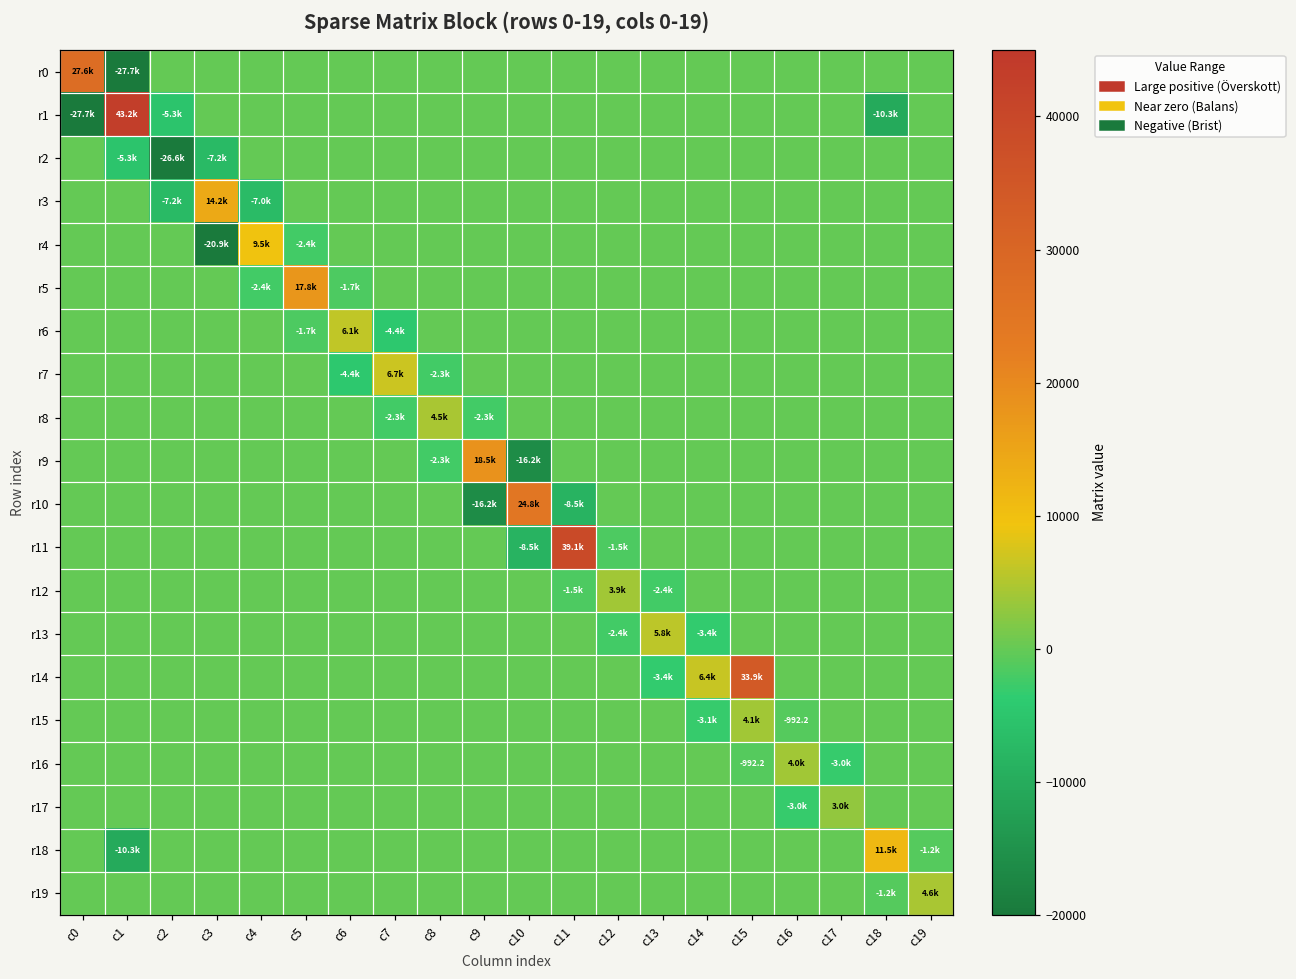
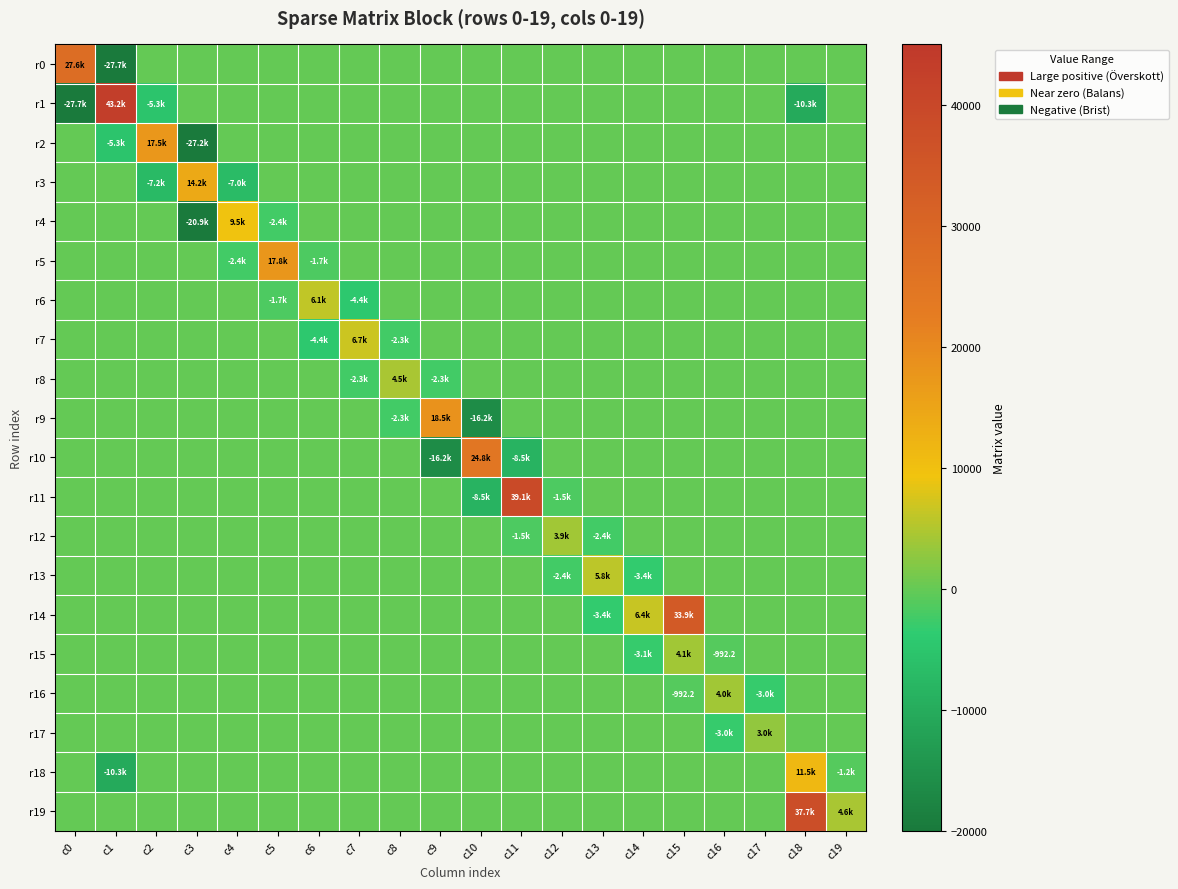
r2, c2: -26.6k -> 17.5k
r2, c3: -7.2k -> -27.2k
r19, c18: -1.2k -> 37.7k
